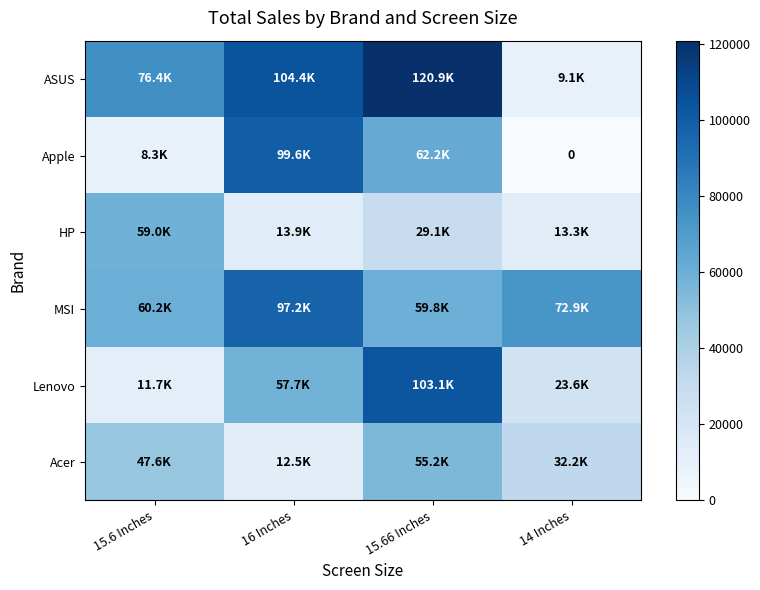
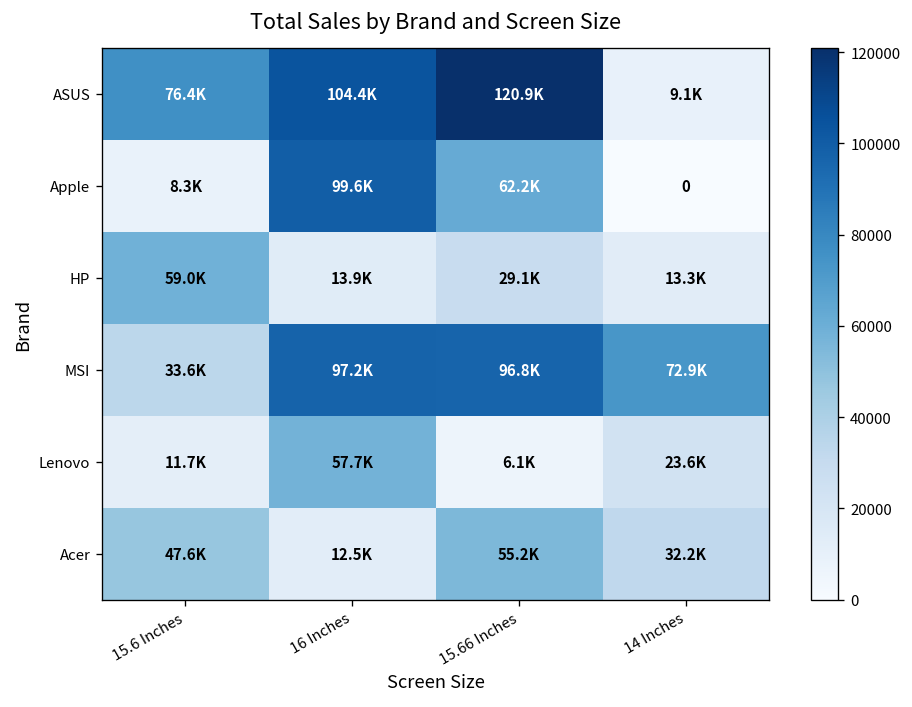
MSI, 15.6 Inches: 60.2K -> 33.6K
MSI, 15.66 Inches: 59.8K -> 96.8K
Lenovo, 15.66 Inches: 103.1K -> 6.1K
